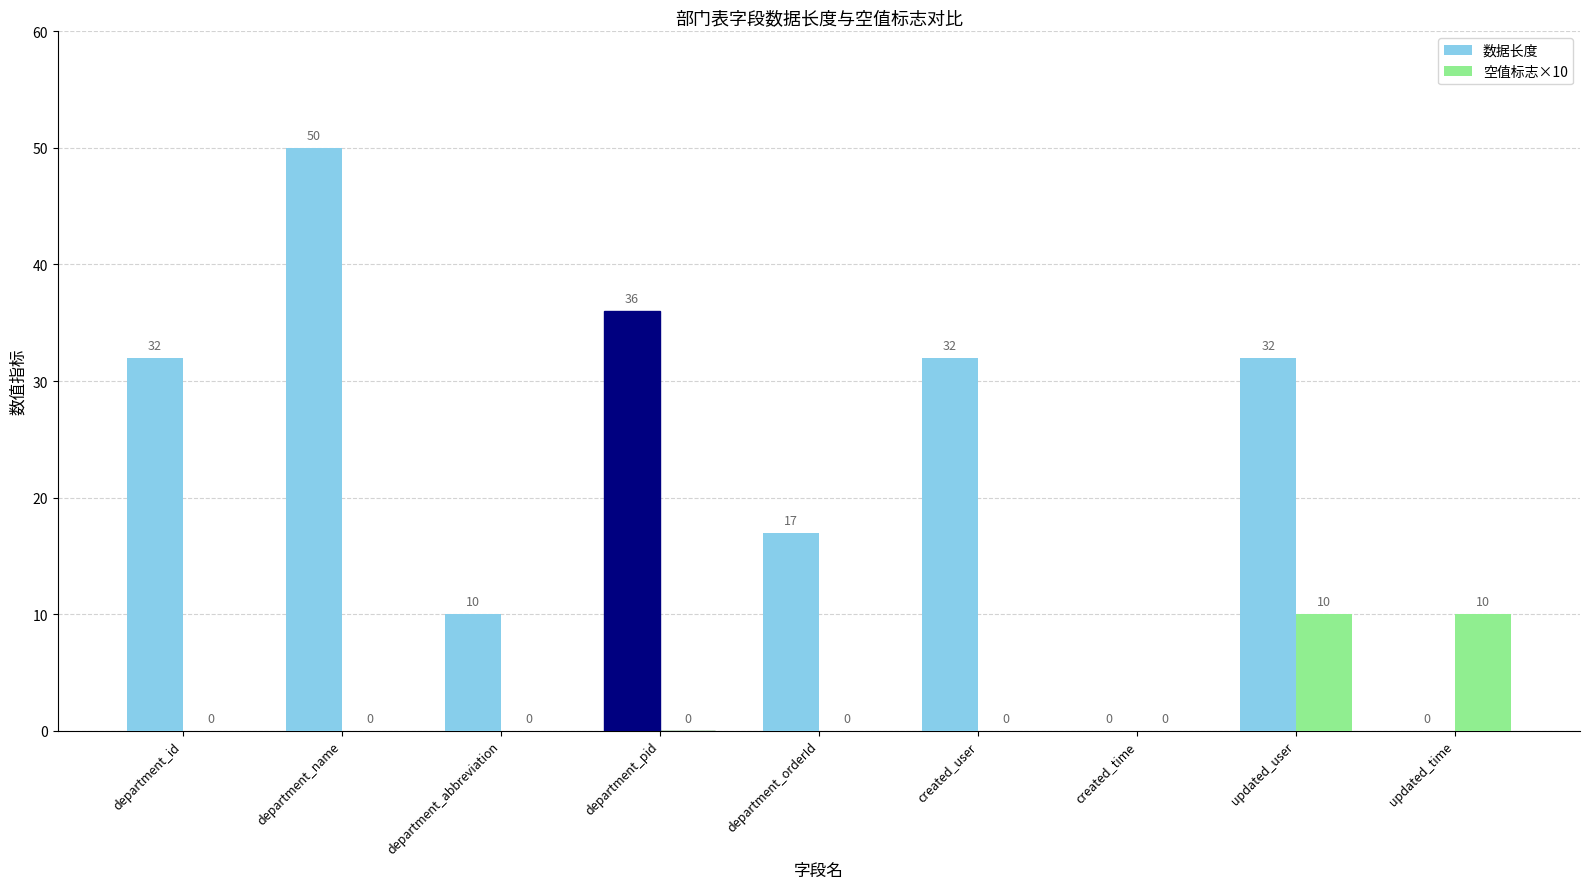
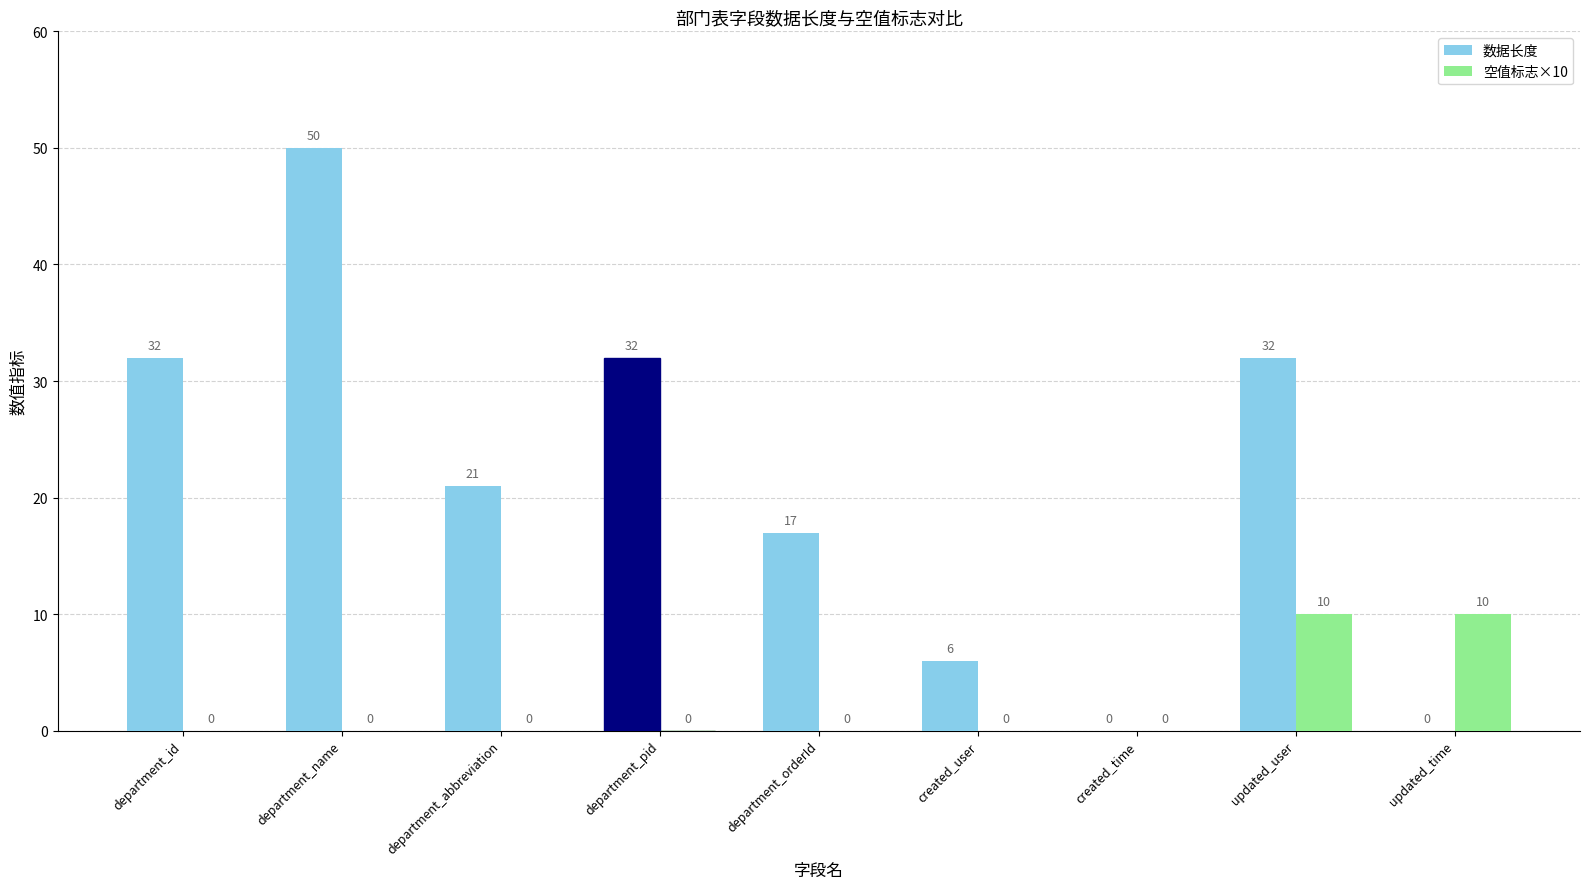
数据长度, department_abbreviation: 10 -> 21
数据长度, department_pid: 36 -> 32
数据长度, created_user: 32 -> 6
